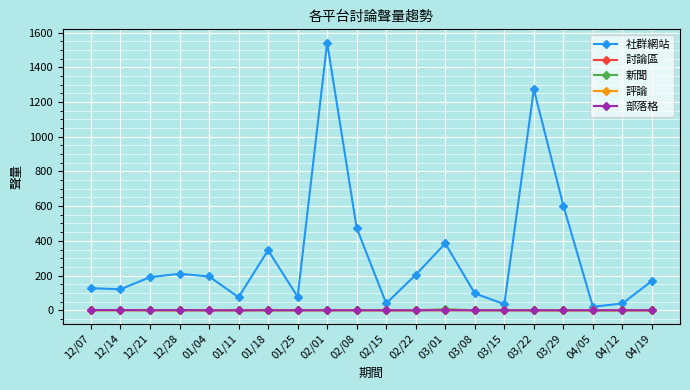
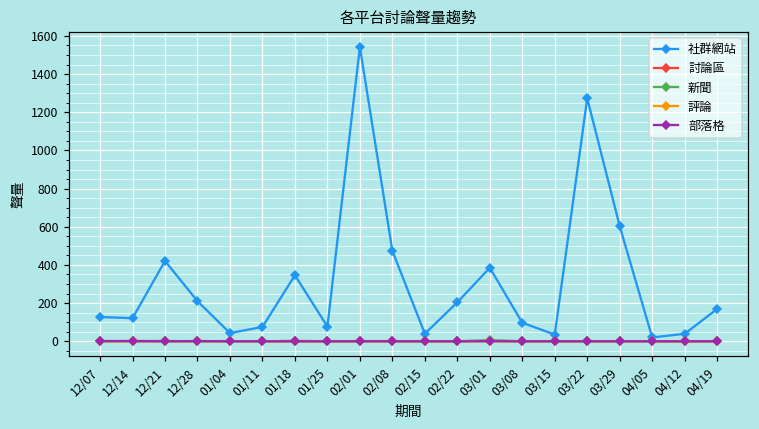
社群網站, 12/21: 190 -> 420
社群網站, 01/04: 190 -> 40
